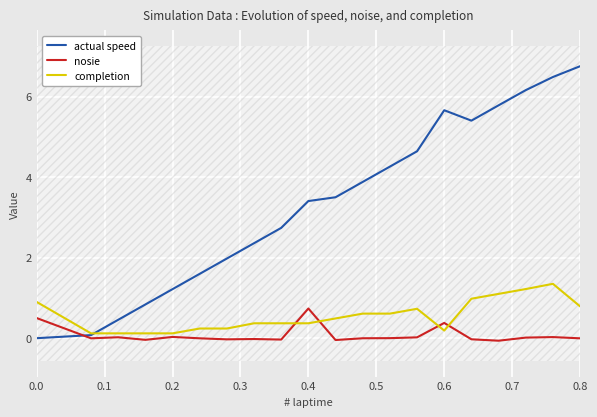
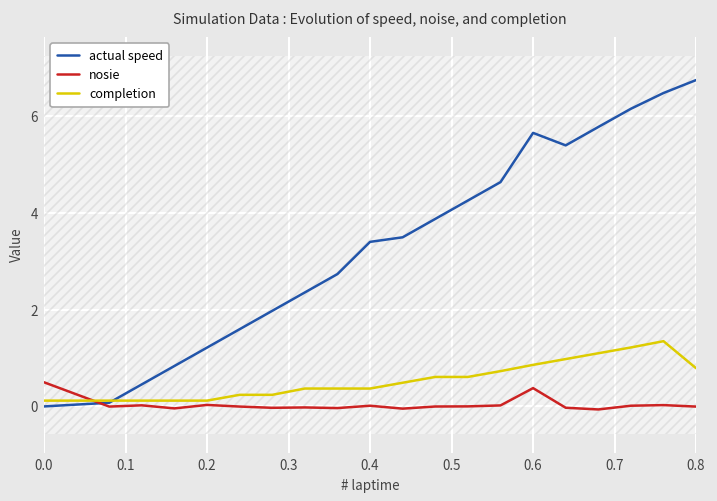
completion, 0.0: 0.9 -> 0.1
nosie, 0.4: 0.7 -> 0.0
completion, 0.6: 0.2 -> 0.9
